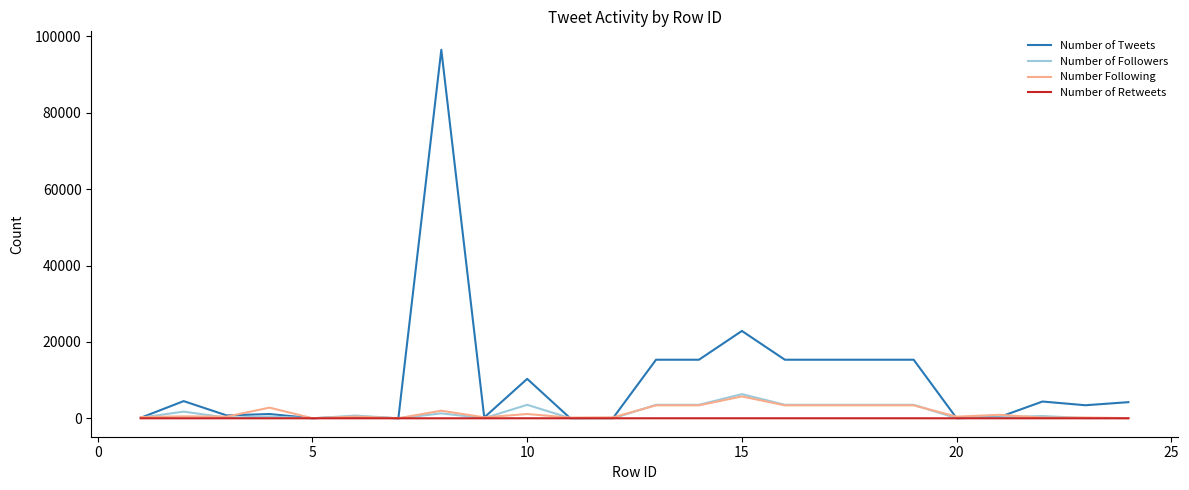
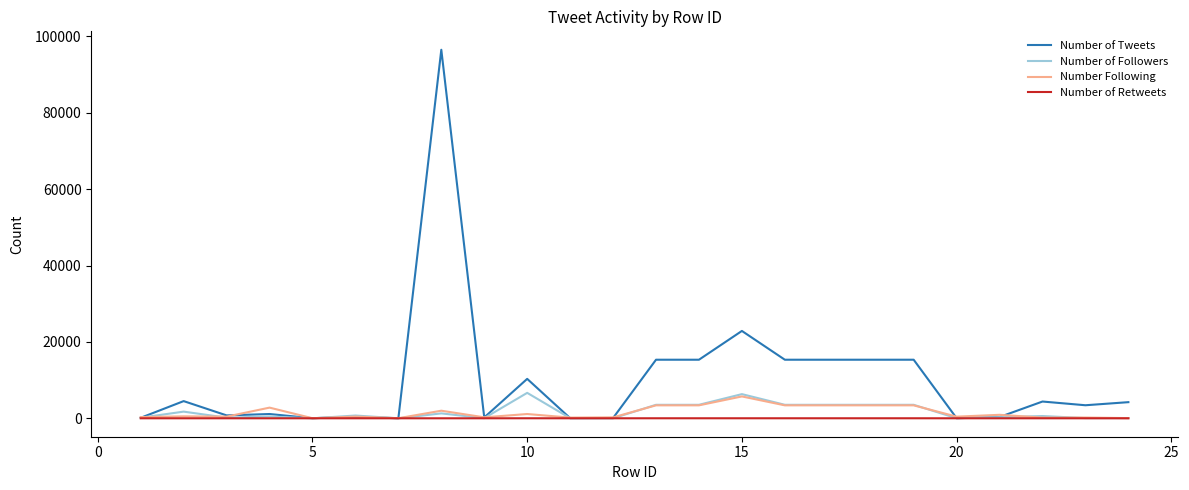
Number of Followers, 10: 4000 -> 7000
